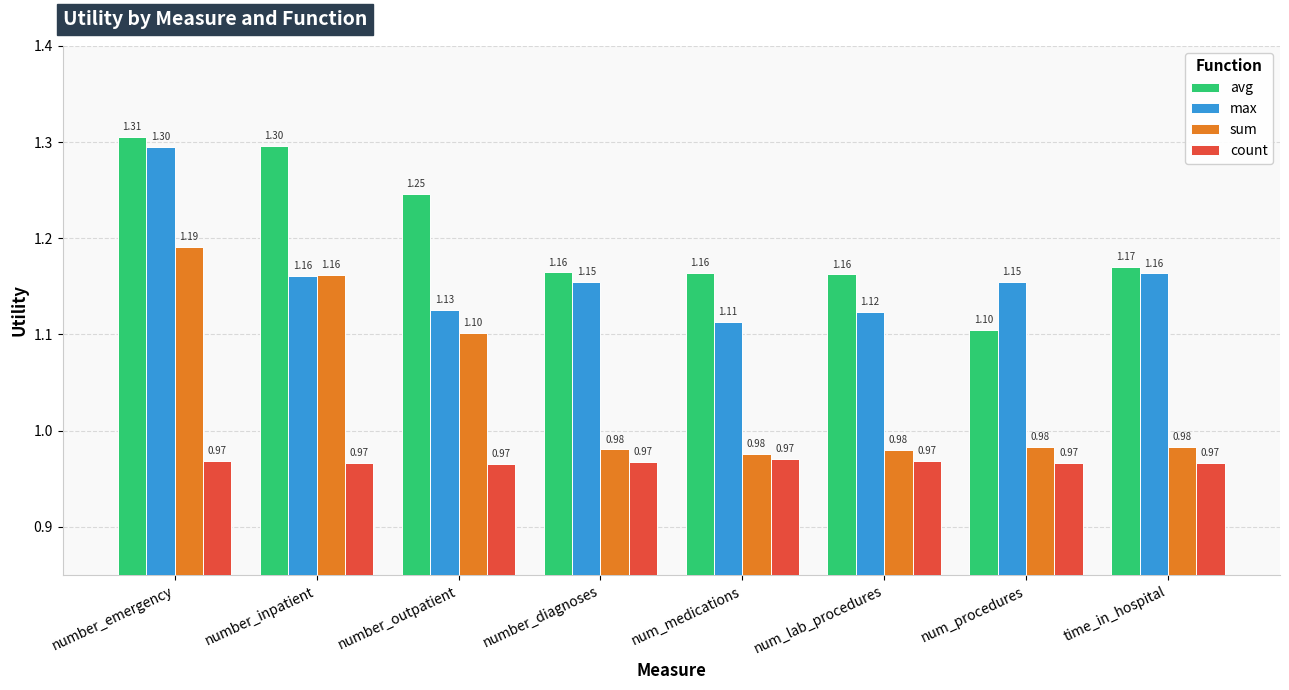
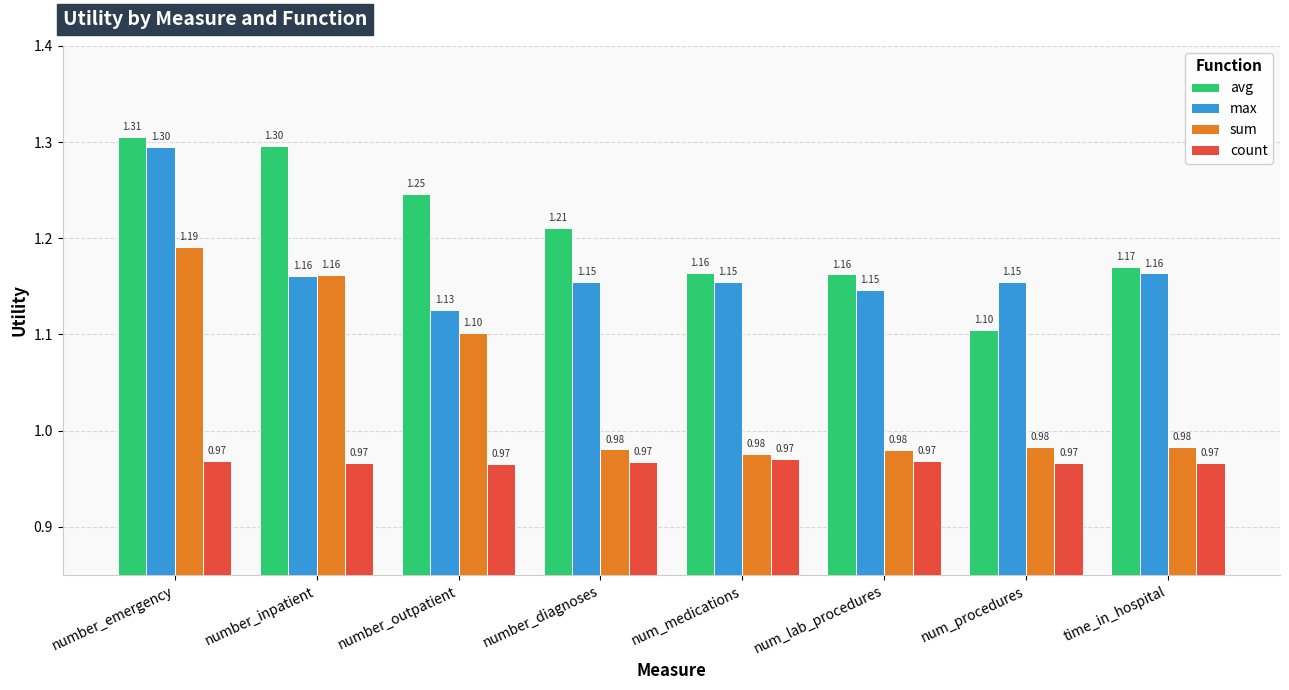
avg, number_diagnoses: 1.16 -> 1.21
max, num_medications: 1.11 -> 1.15
max, num_lab_procedures: 1.12 -> 1.15
